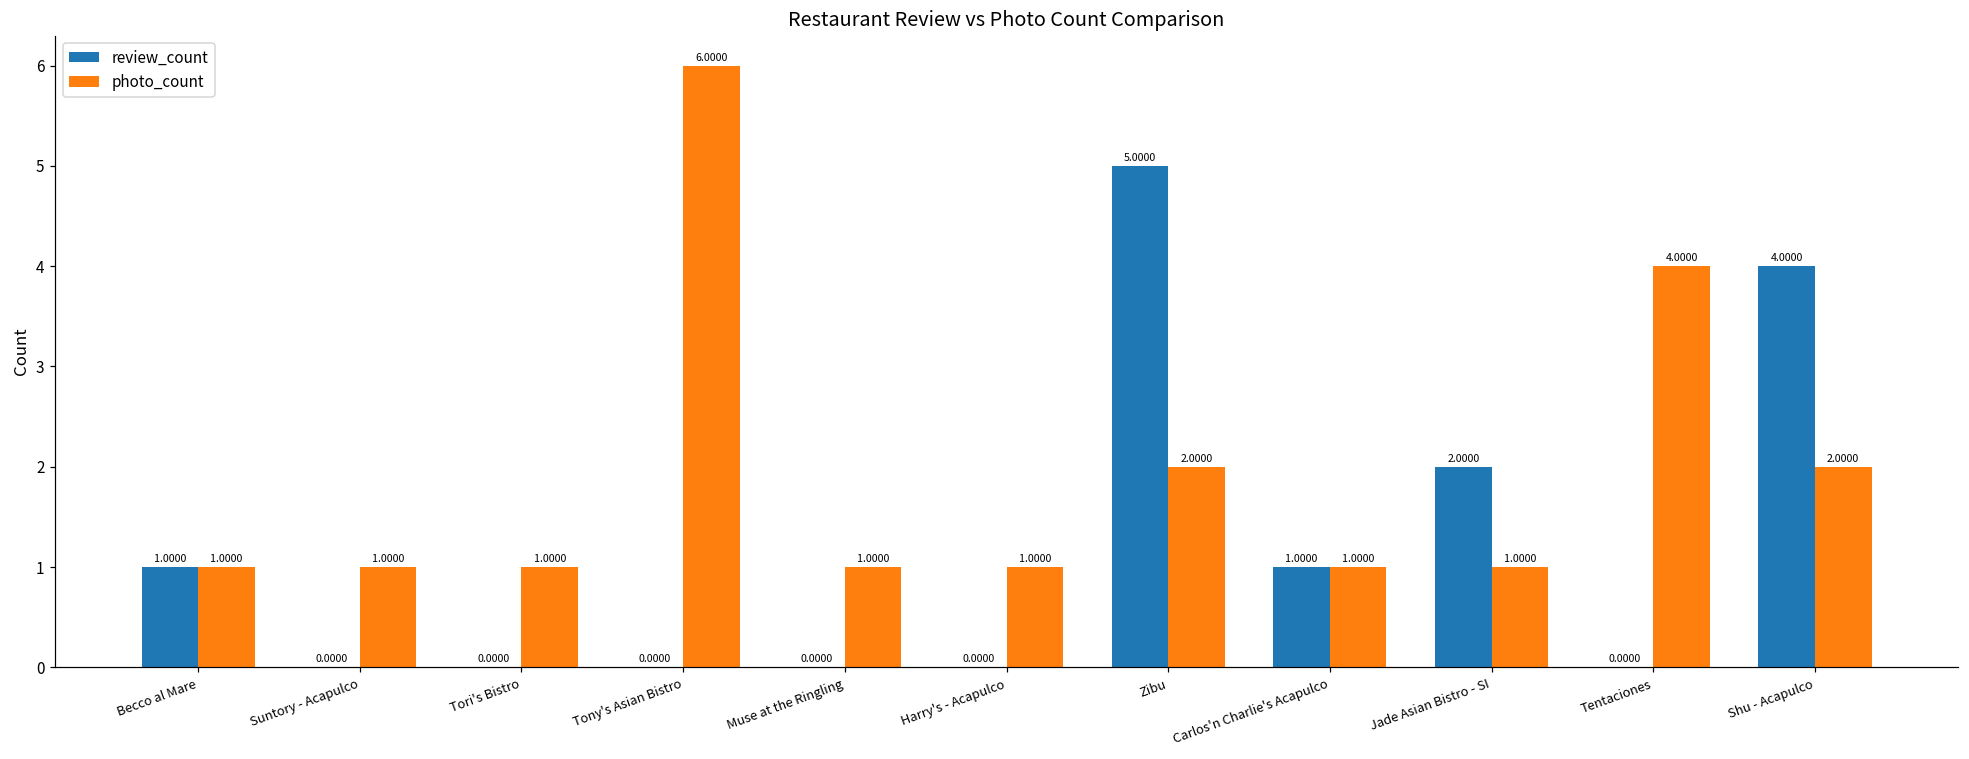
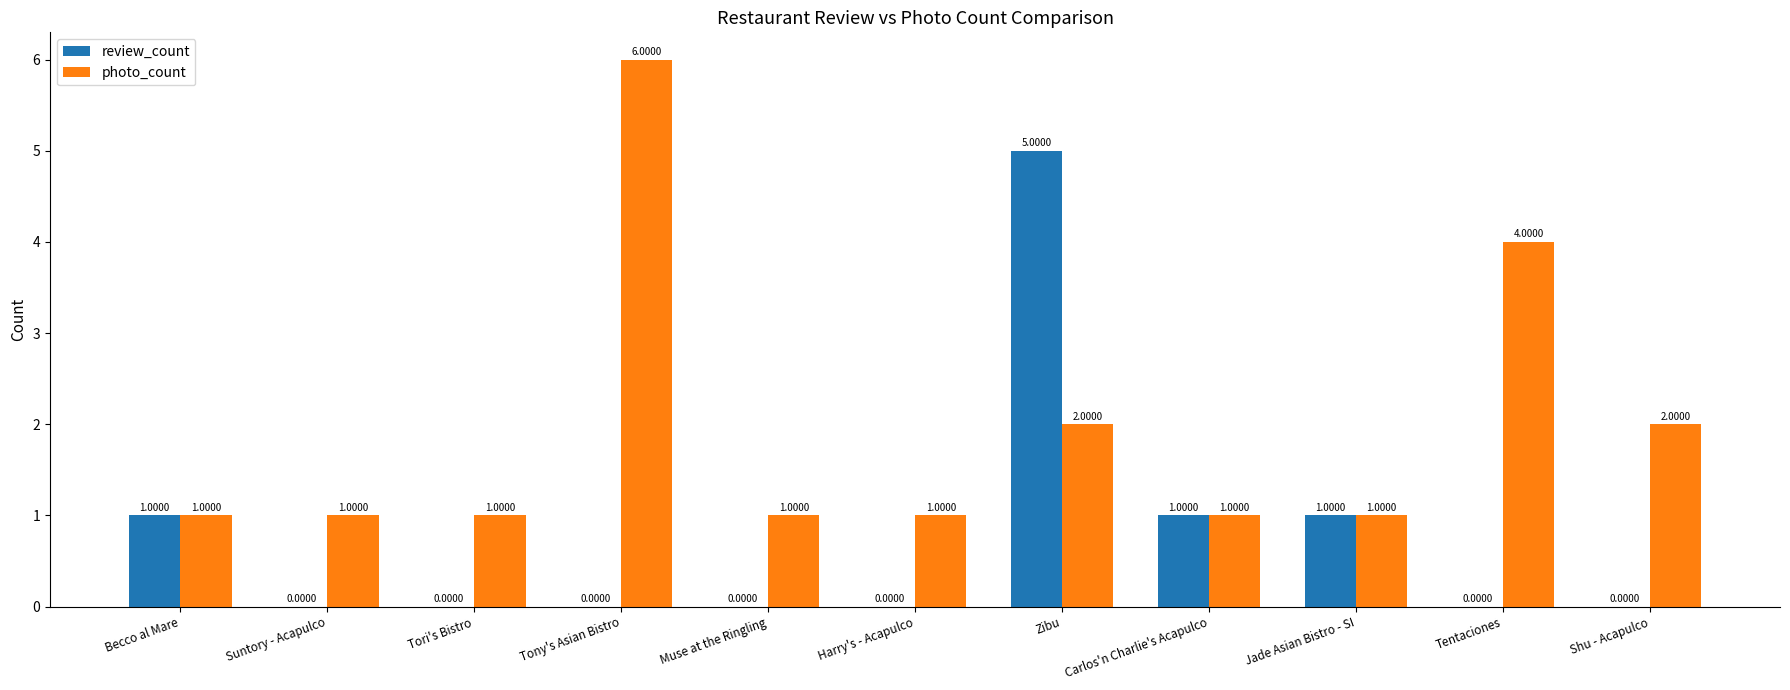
review_count, Jade Asian Bistro - SI: 2.0000 -> 1.0000
review_count, Shu - Acapulco: 4.0000 -> 0.0000
